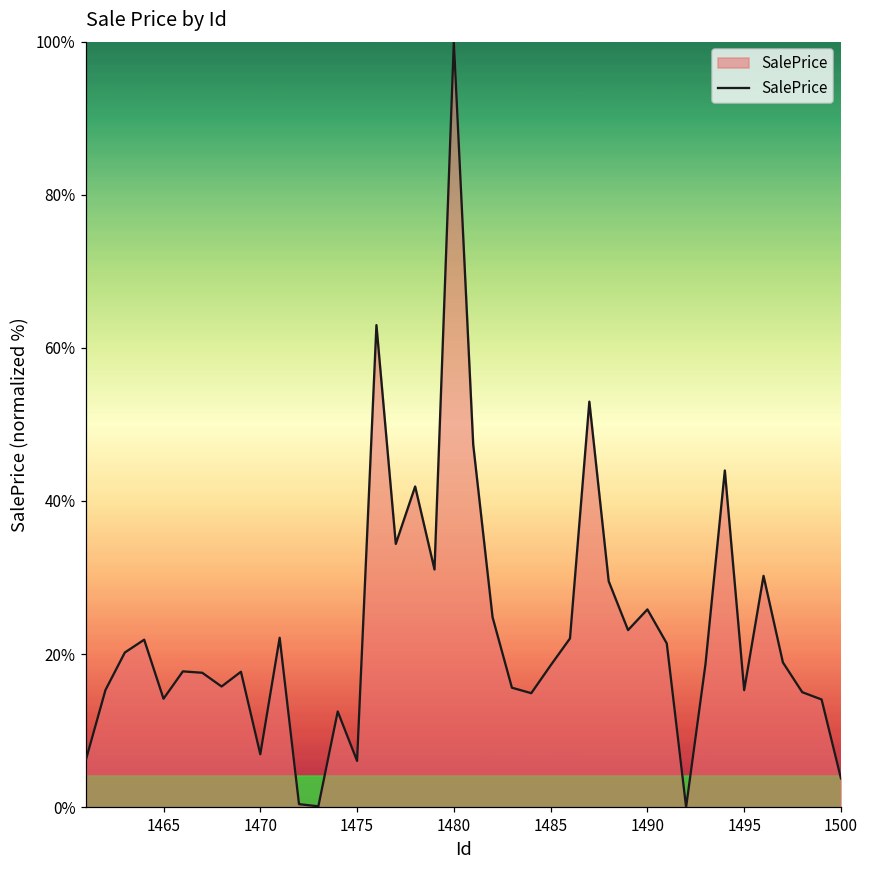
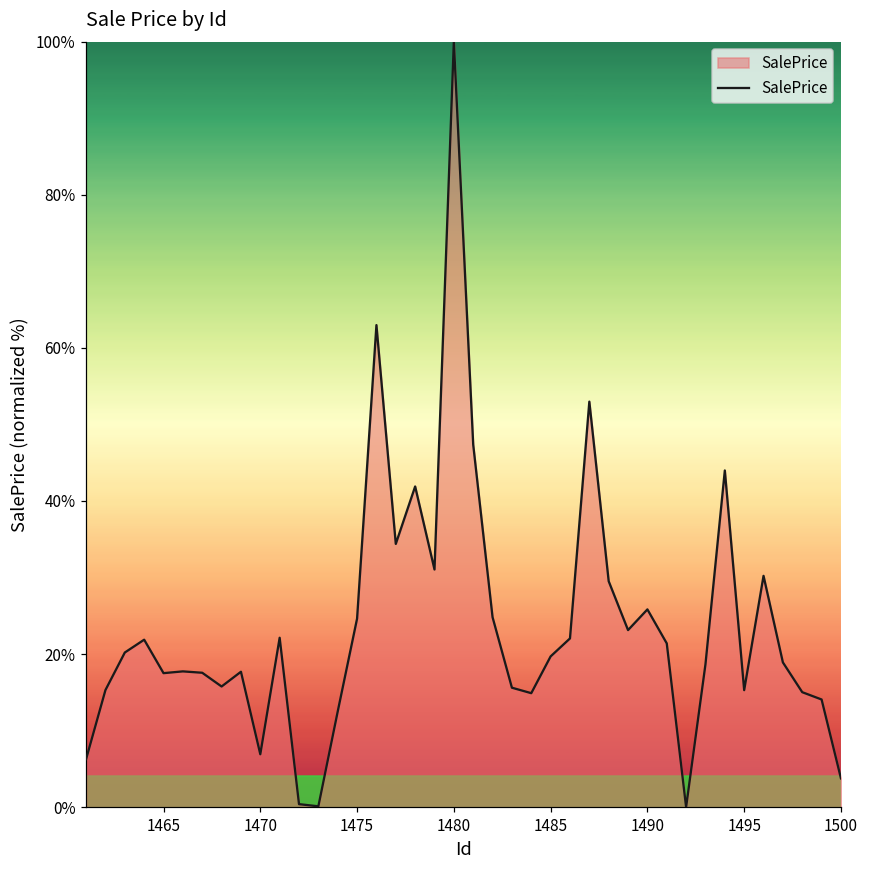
1465: 14% -> 17%
1475: 6% -> 25%
1485: 19% -> 20%
